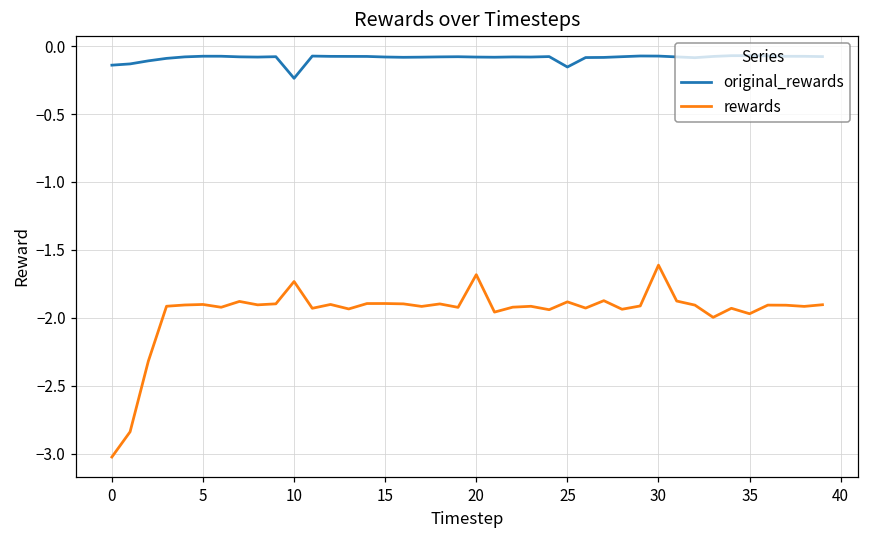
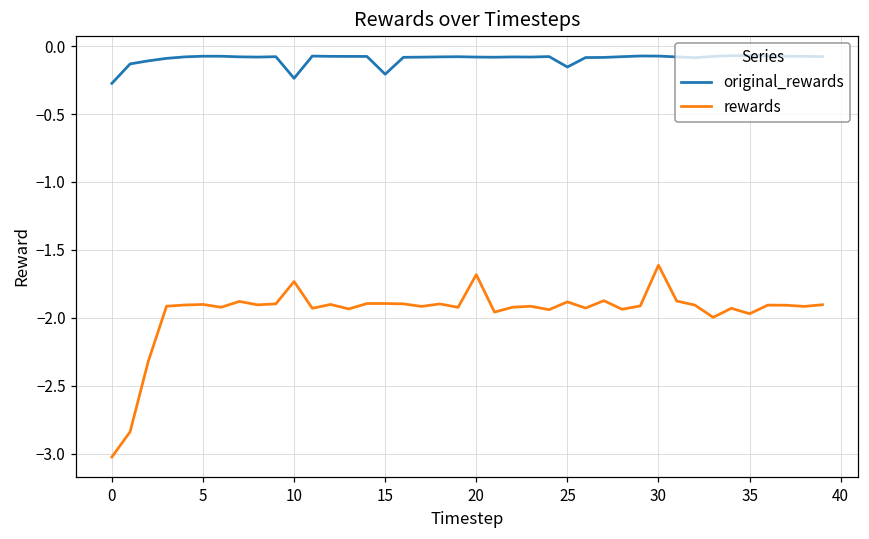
original_rewards, 0: -0.14 -> -0.27
original_rewards, 15: -0.08 -> -0.21
